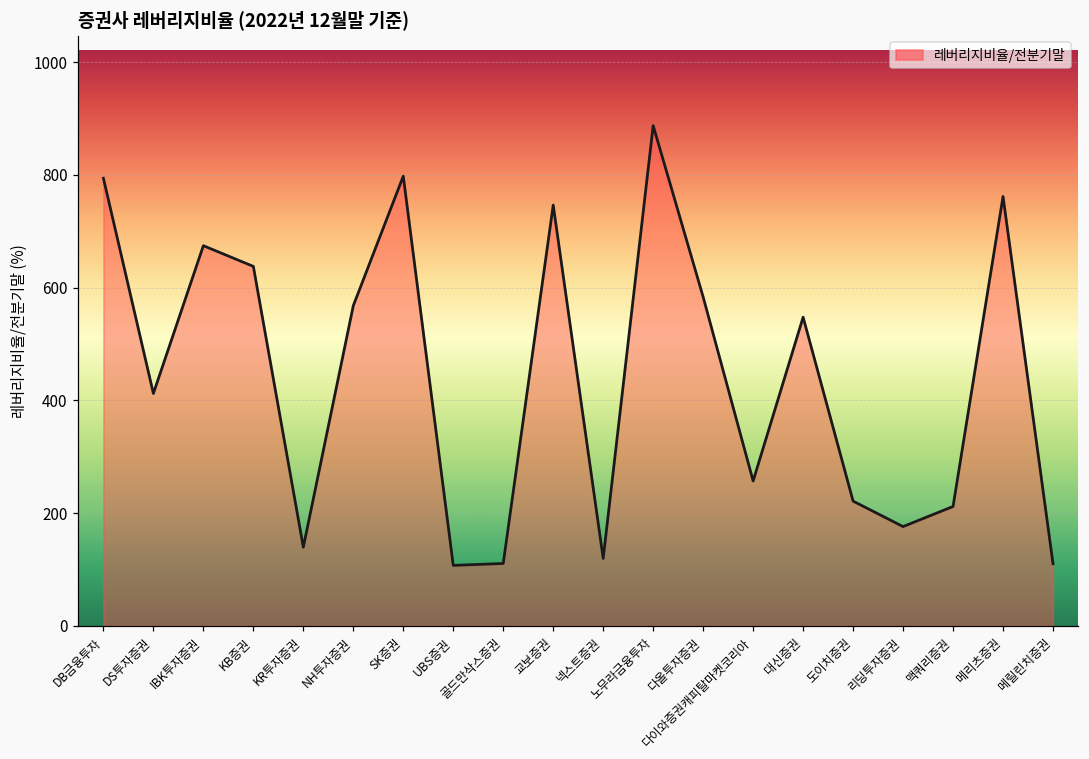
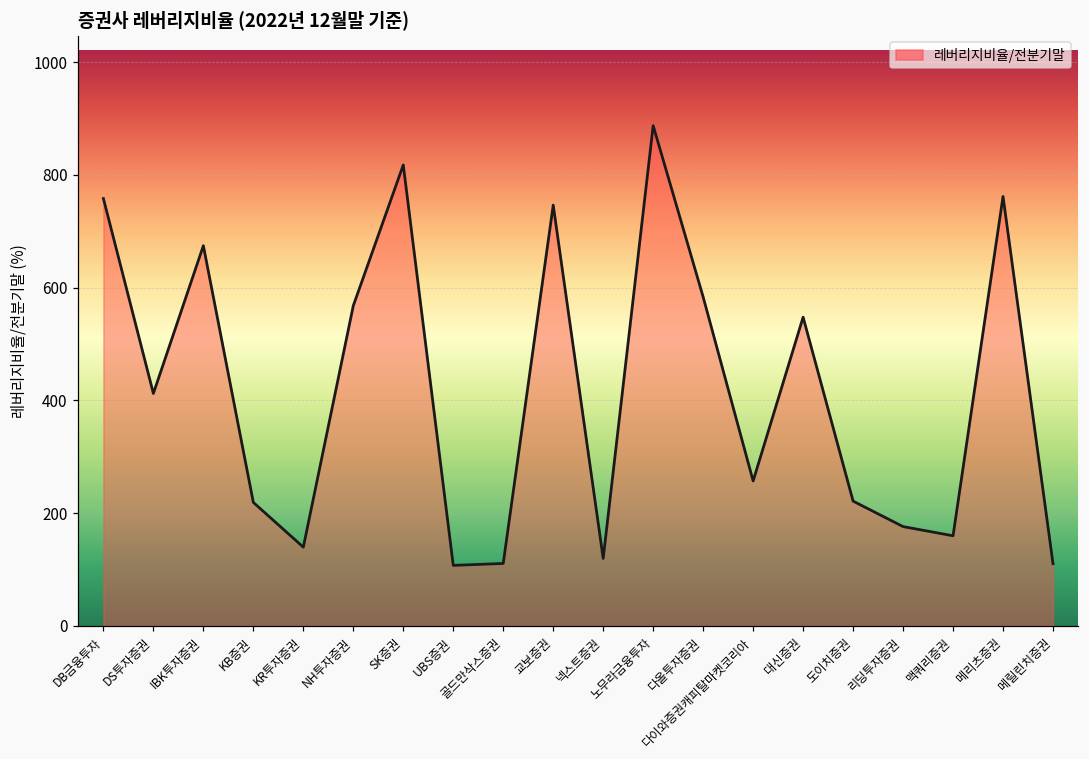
DB금융투자: 790 -> 760
KB증권: 640 -> 220
SK증권: 800 -> 820
맥쿼리증권: 210 -> 160
